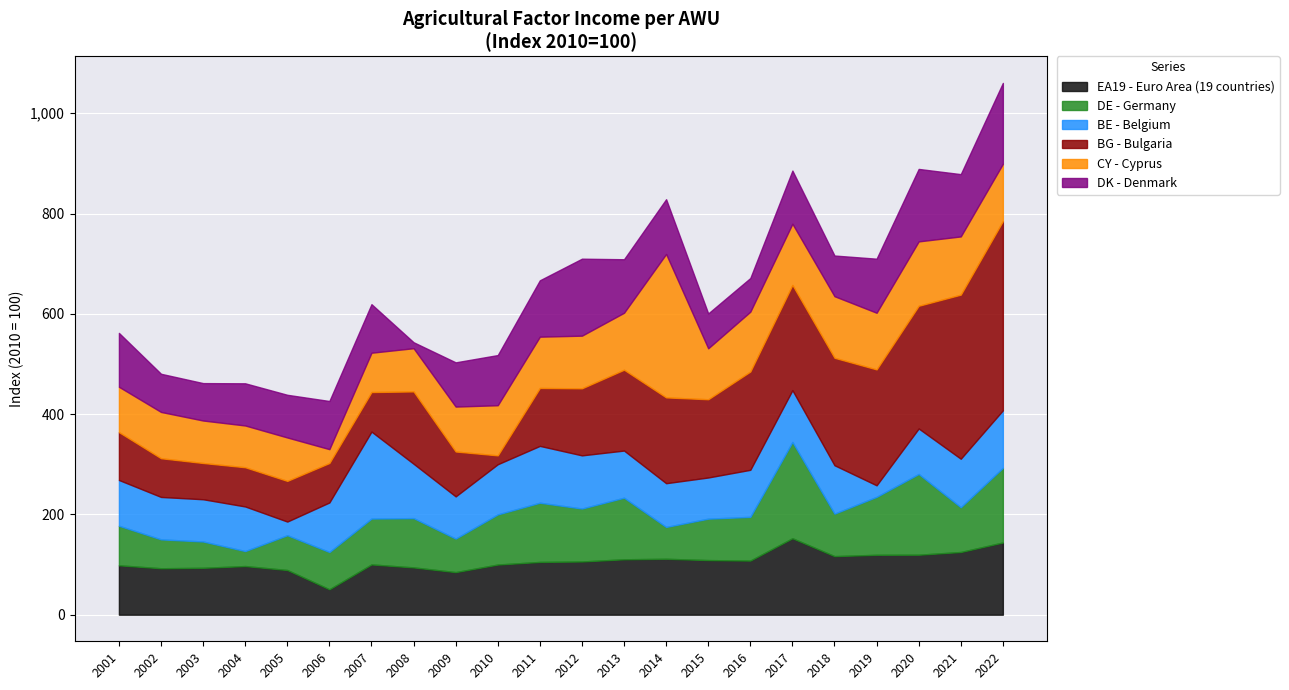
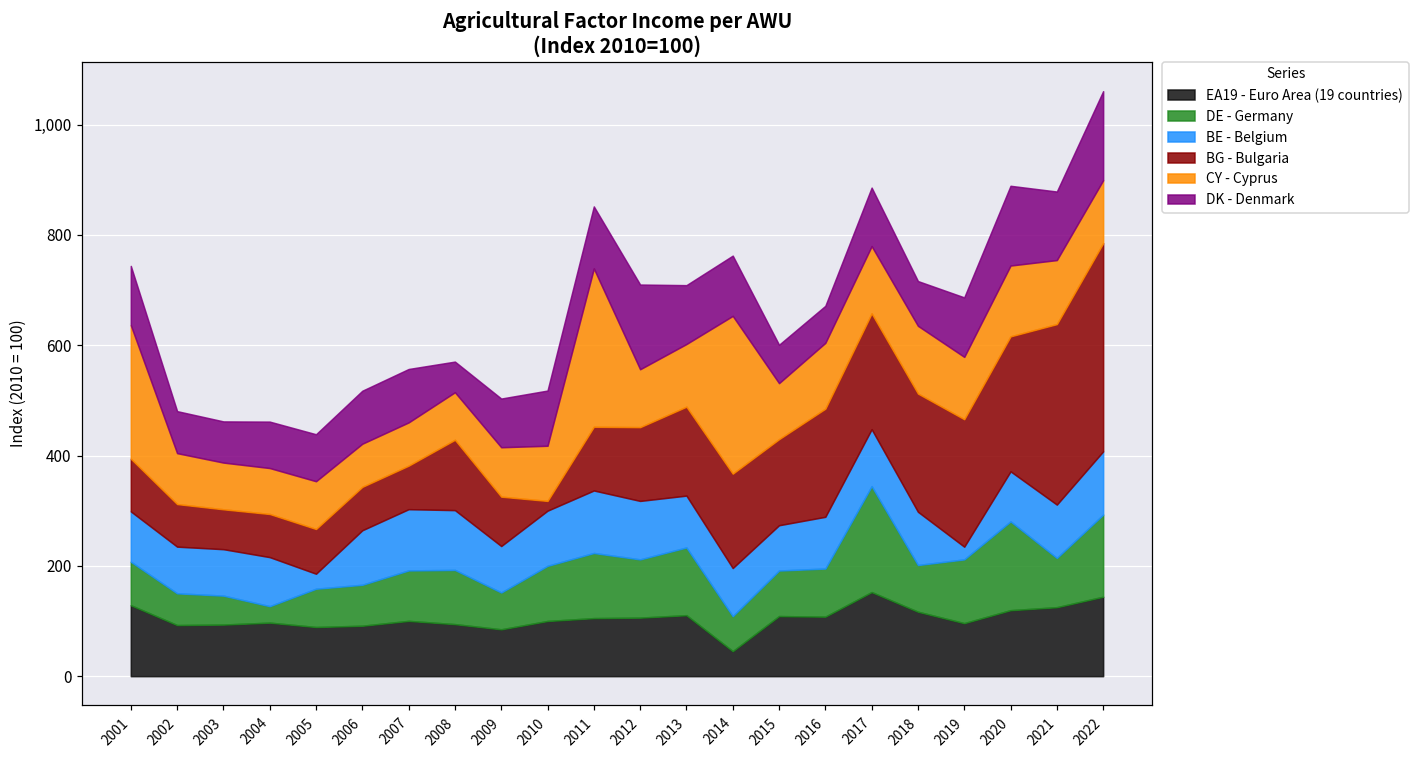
EA19 - Euro Area (19 countries), 2001: 100 -> 130
CY - Cyprus, 2001: 90 -> 240
EA19 - Euro Area (19 countries), 2006: 50 -> 90
CY - Cyprus, 2006: 30 -> 80
BE - Belgium, 2007: 170 -> 110
BG - Bulgaria, 2008: 140 -> 130
DK - Denmark, 2008: 10 -> 60
CY - Cyprus, 2011: 100 -> 290
EA19 - Euro Area (19 countries), 2014: 110 -> 50
EA19 - Euro Area (19 countries), 2019: 120 -> 100
